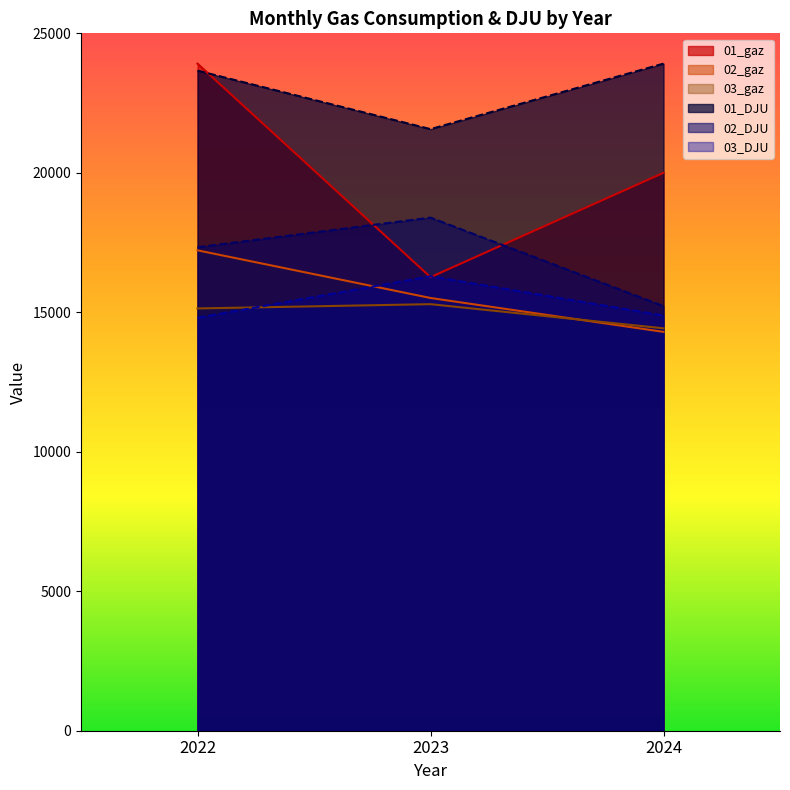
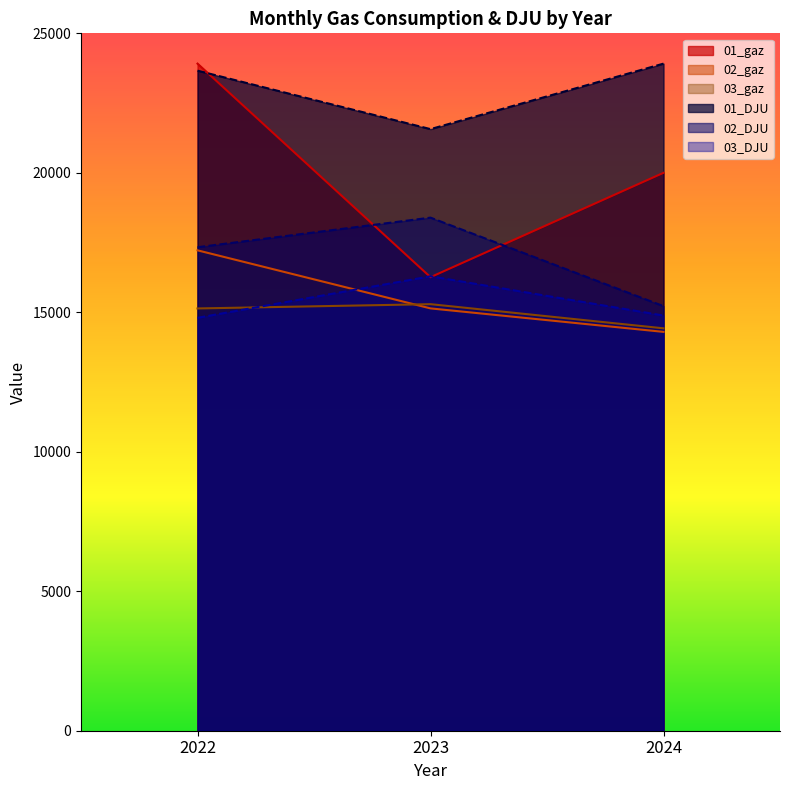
02_gaz, 2023: 15500 -> 15100
